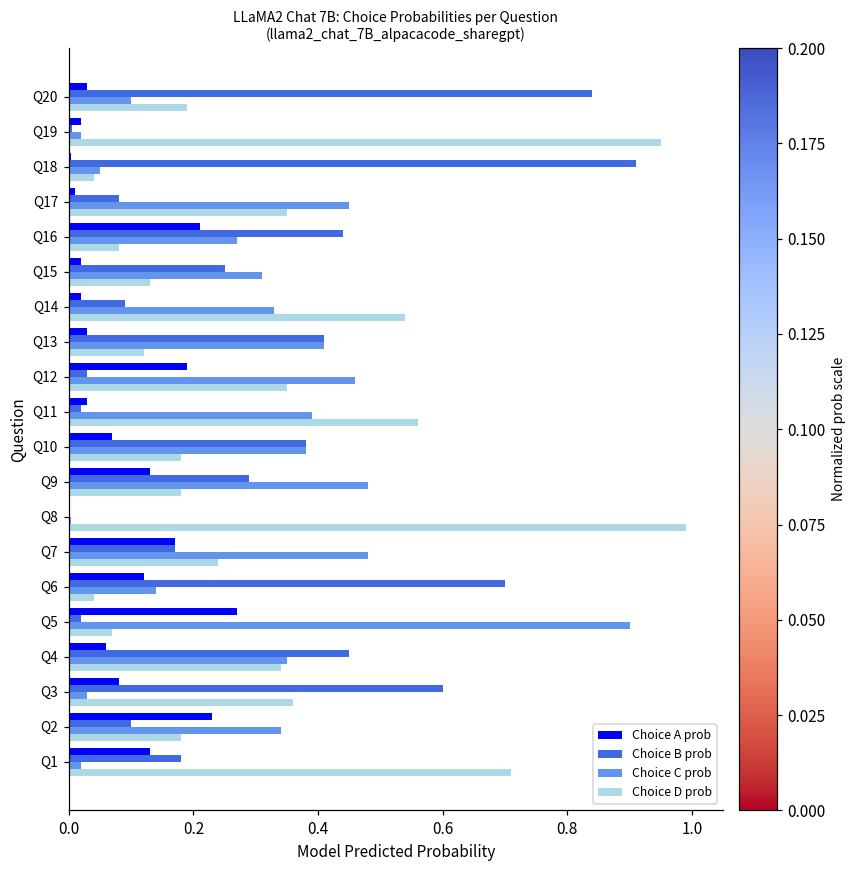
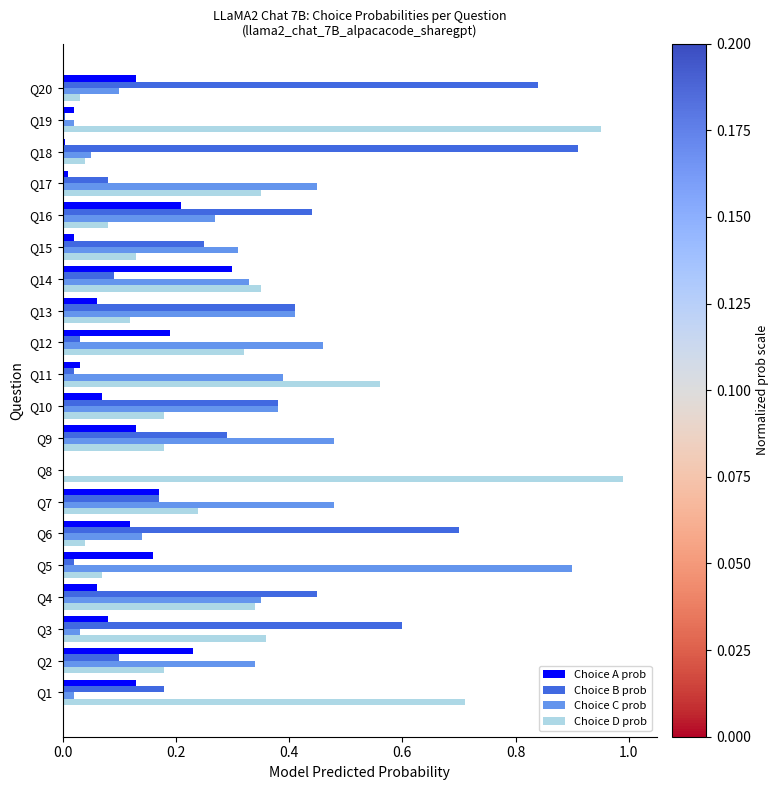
Choice A prob, Q20: 0.03 -> 0.13
Choice D prob, Q20: 0.19 -> 0.03
Choice A prob, Q14: 0.02 -> 0.30
Choice D prob, Q14: 0.54 -> 0.35
Choice A prob, Q13: 0.03 -> 0.06
Choice D prob, Q12: 0.35 -> 0.32
Choice A prob, Q5: 0.27 -> 0.16
